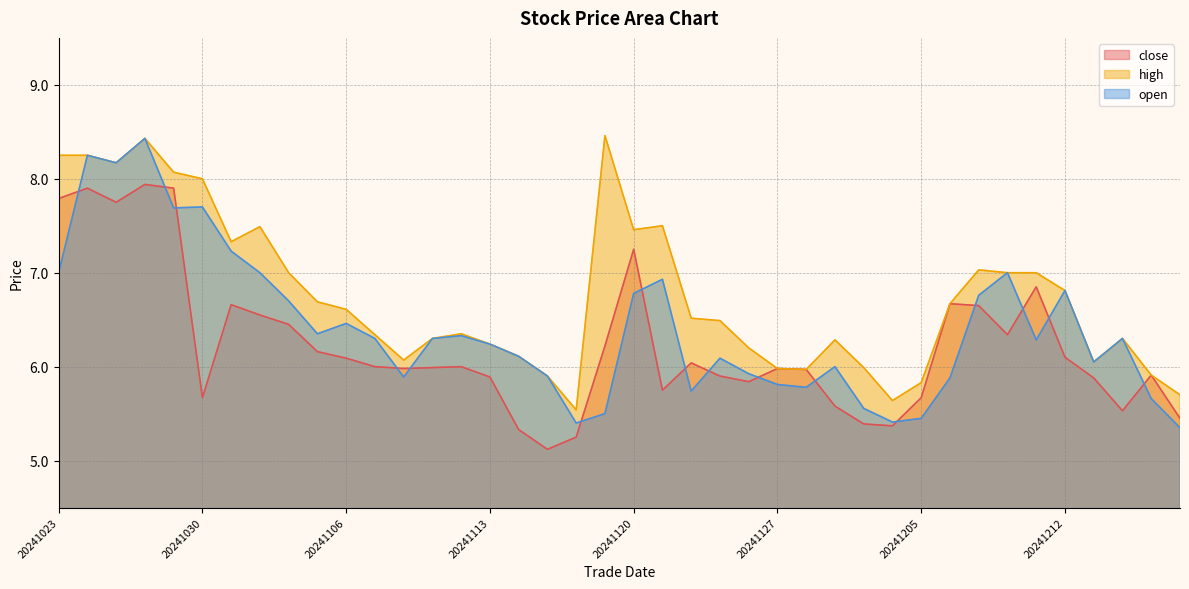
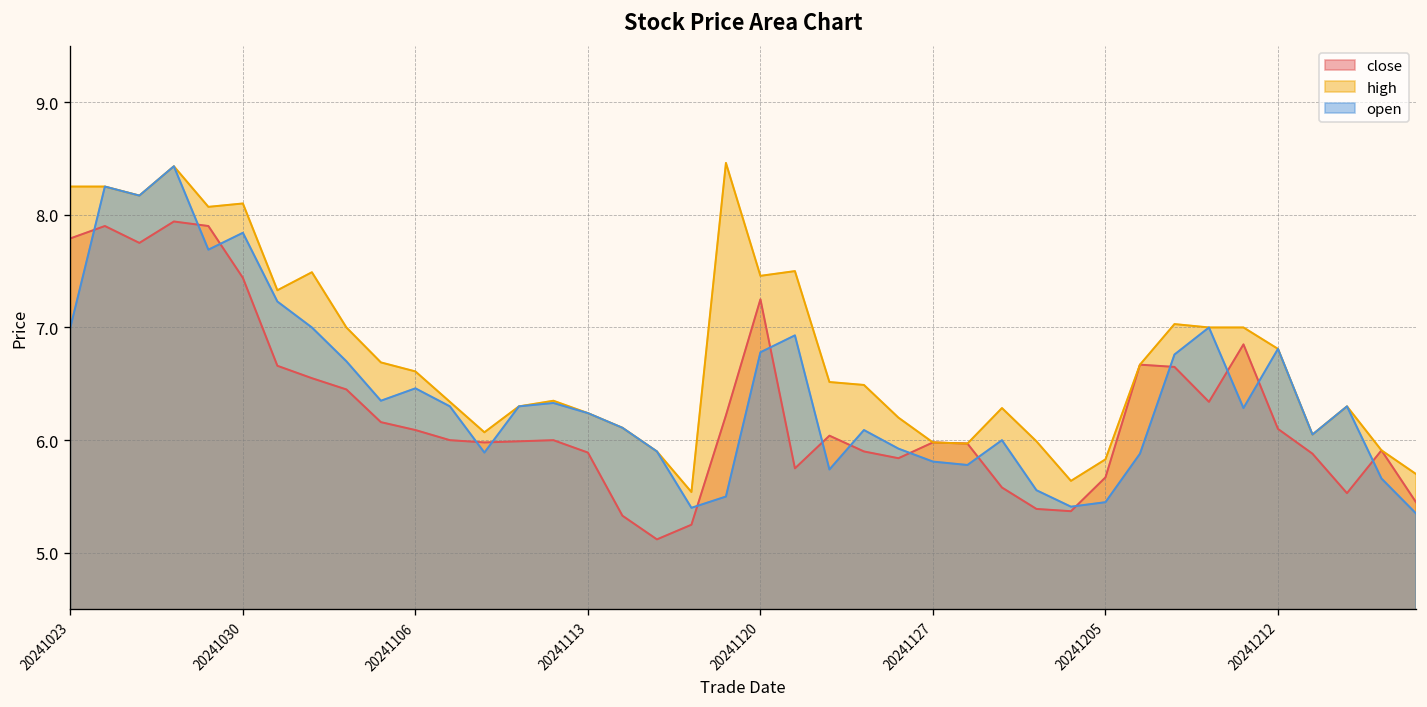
close, 20241030: 5.7 -> 7.4
high, 20241030: 8.0 -> 8.1
open, 20241030: 7.7 -> 7.8
